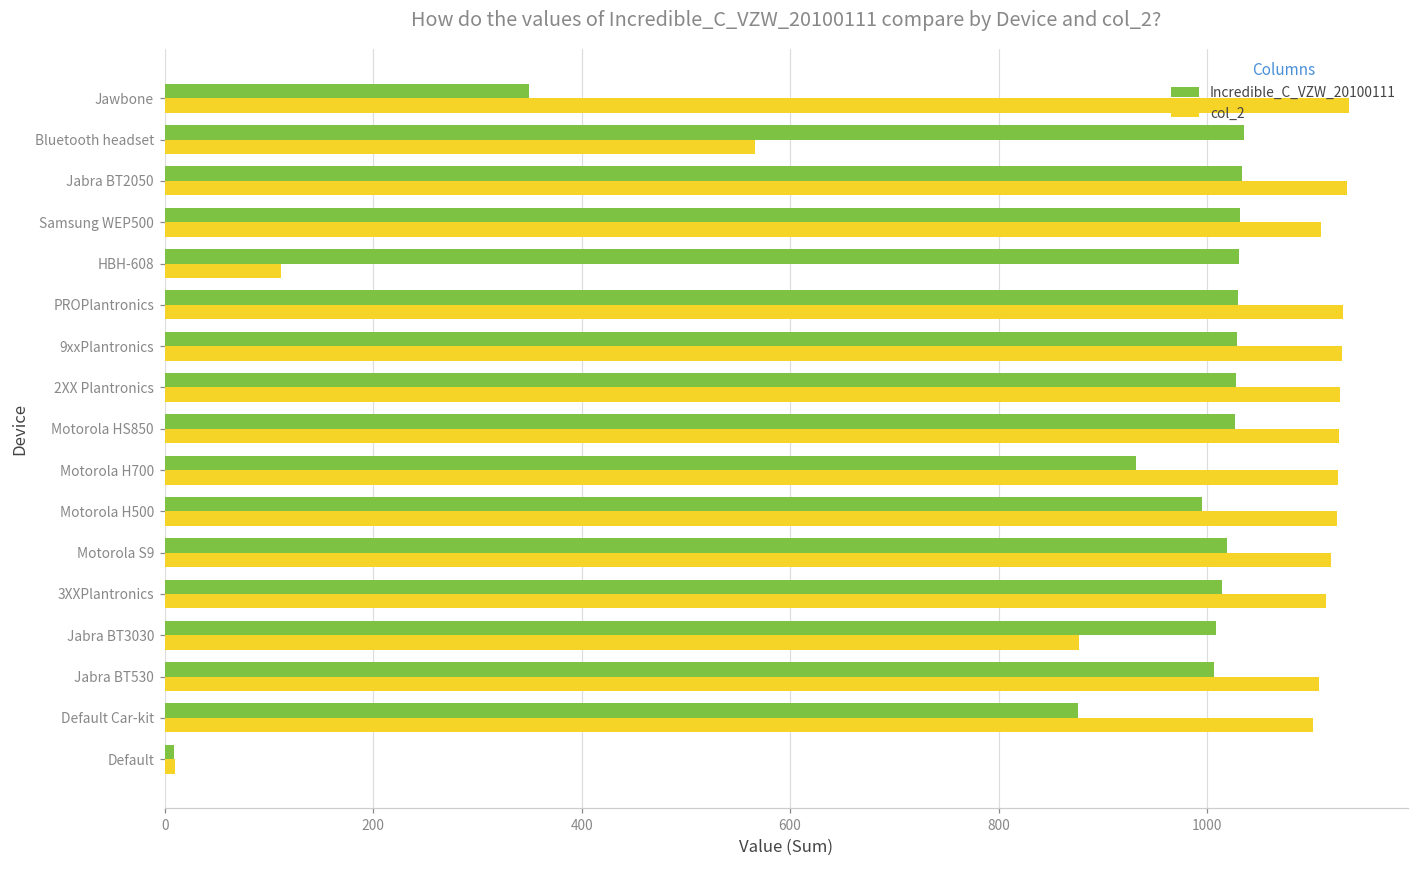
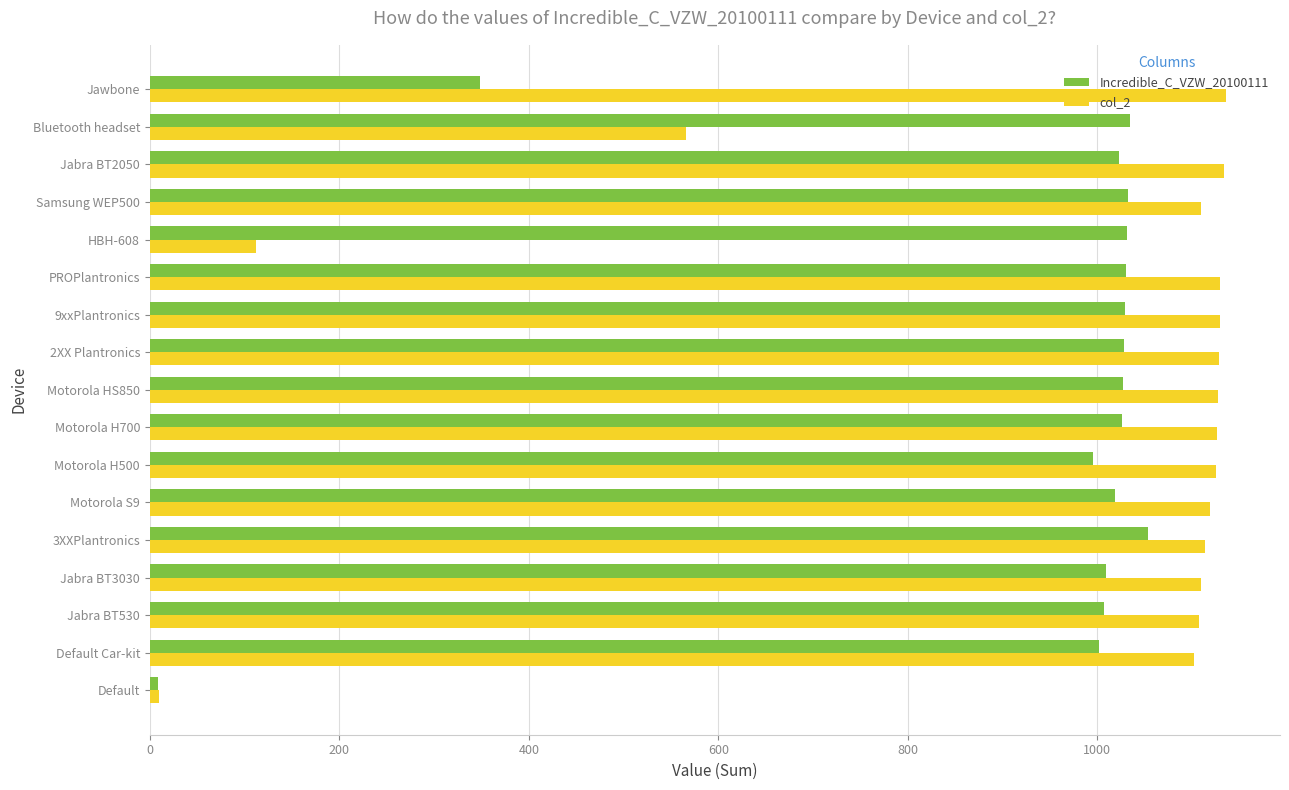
Incredible_C_VZW_20100111, Jabra BT2050: 1030 -> 1020
Incredible_C_VZW_20100111, Motorola H700: 930 -> 1030
Incredible_C_VZW_20100111, 3XXPlantronics: 1010 -> 1050
col_2, Jabra BT3030: 880 -> 1110
Incredible_C_VZW_20100111, Default Car-kit: 880 -> 1000
